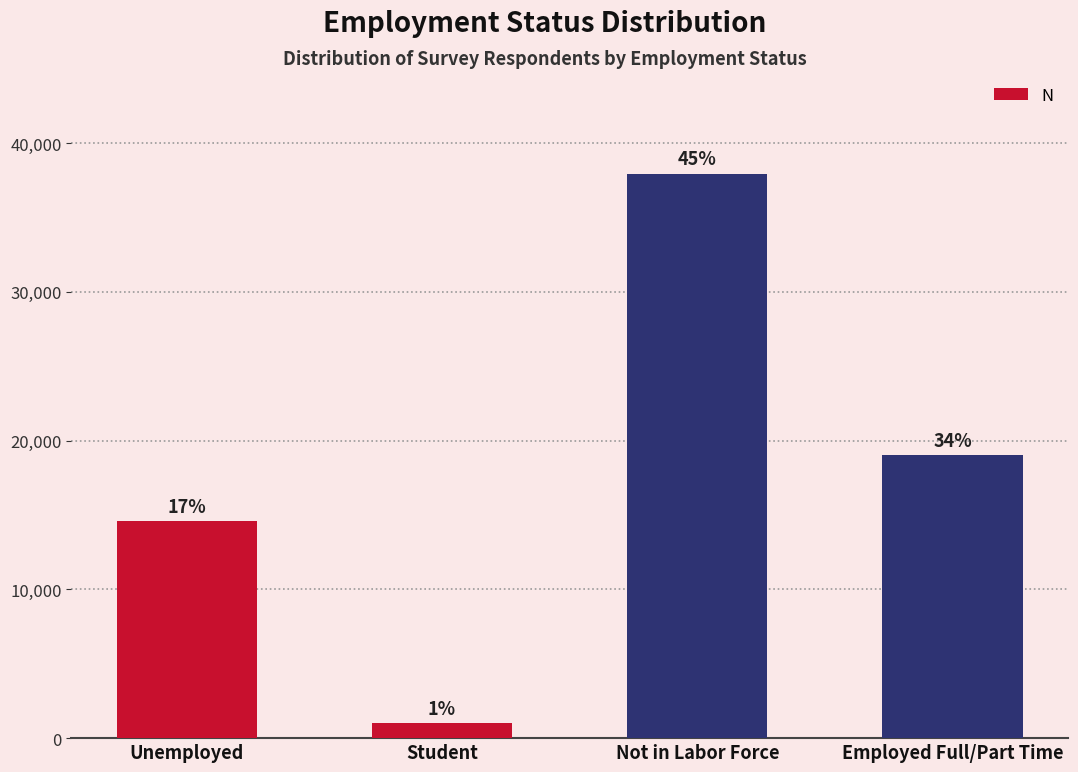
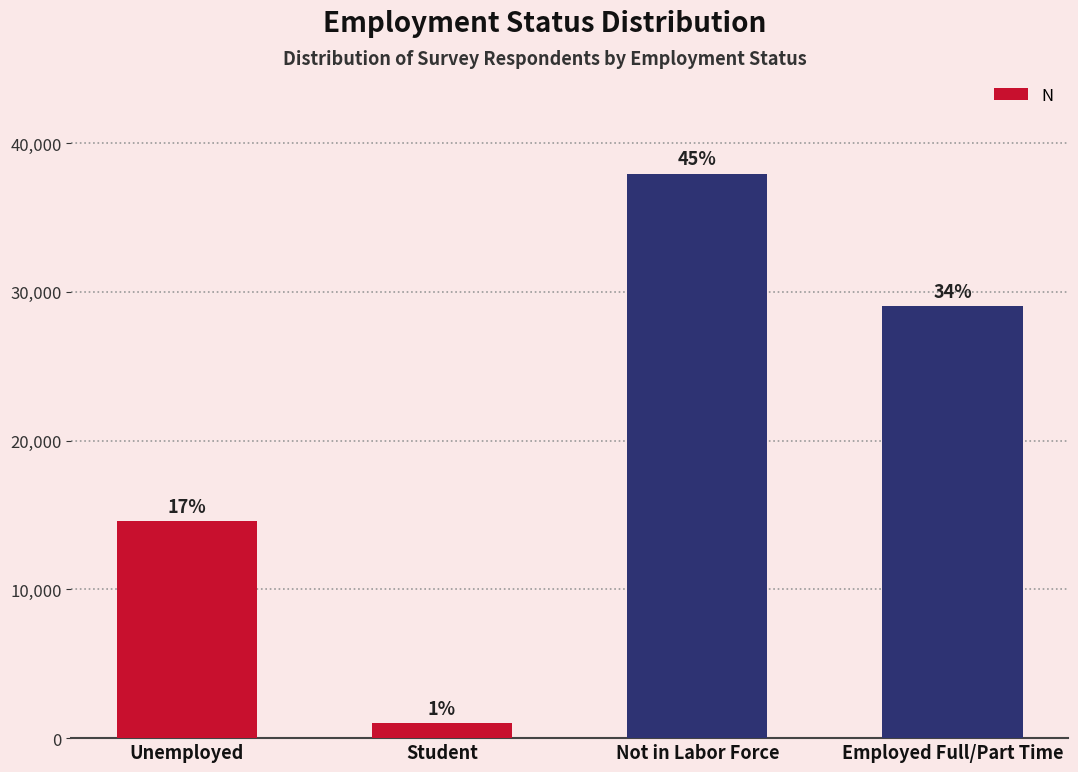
Employed Full/Part Time: 19,000 -> 29,000
